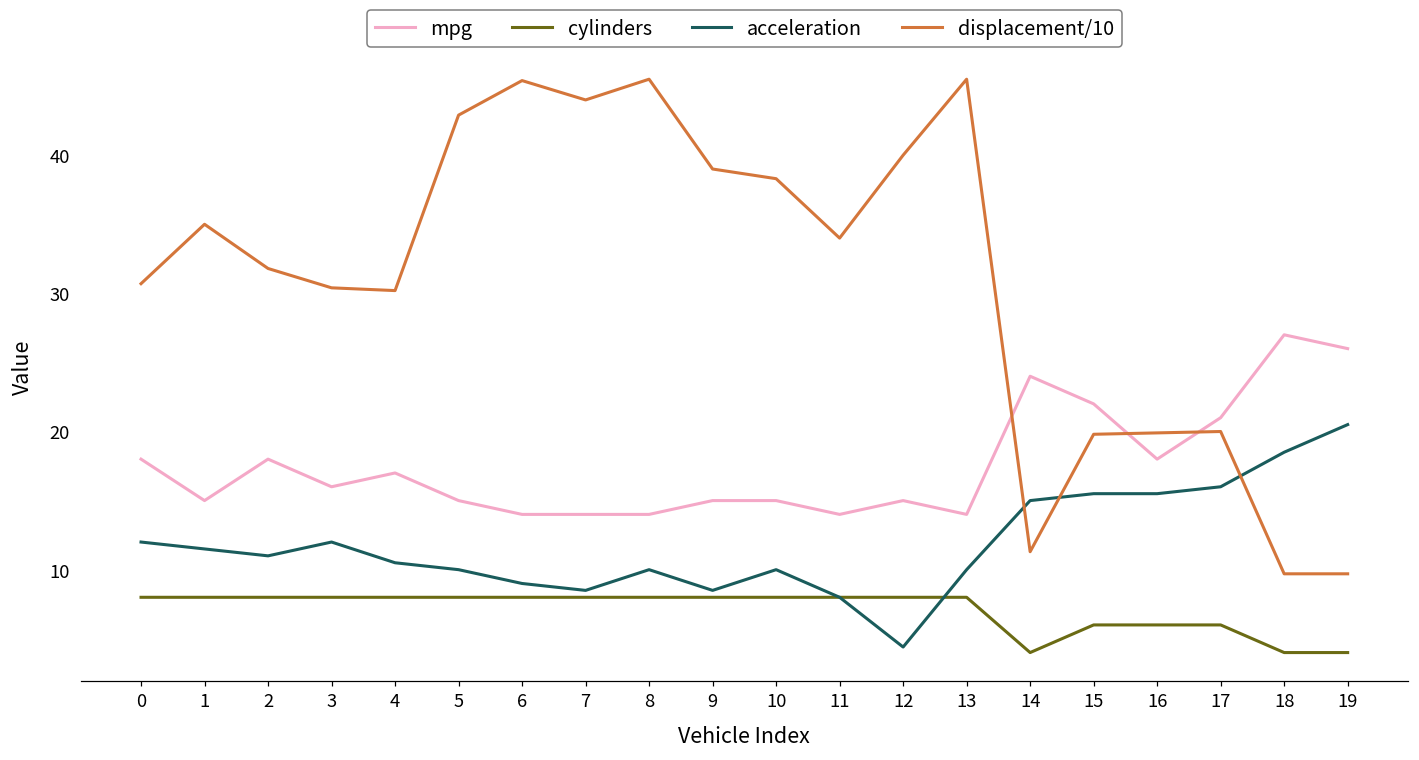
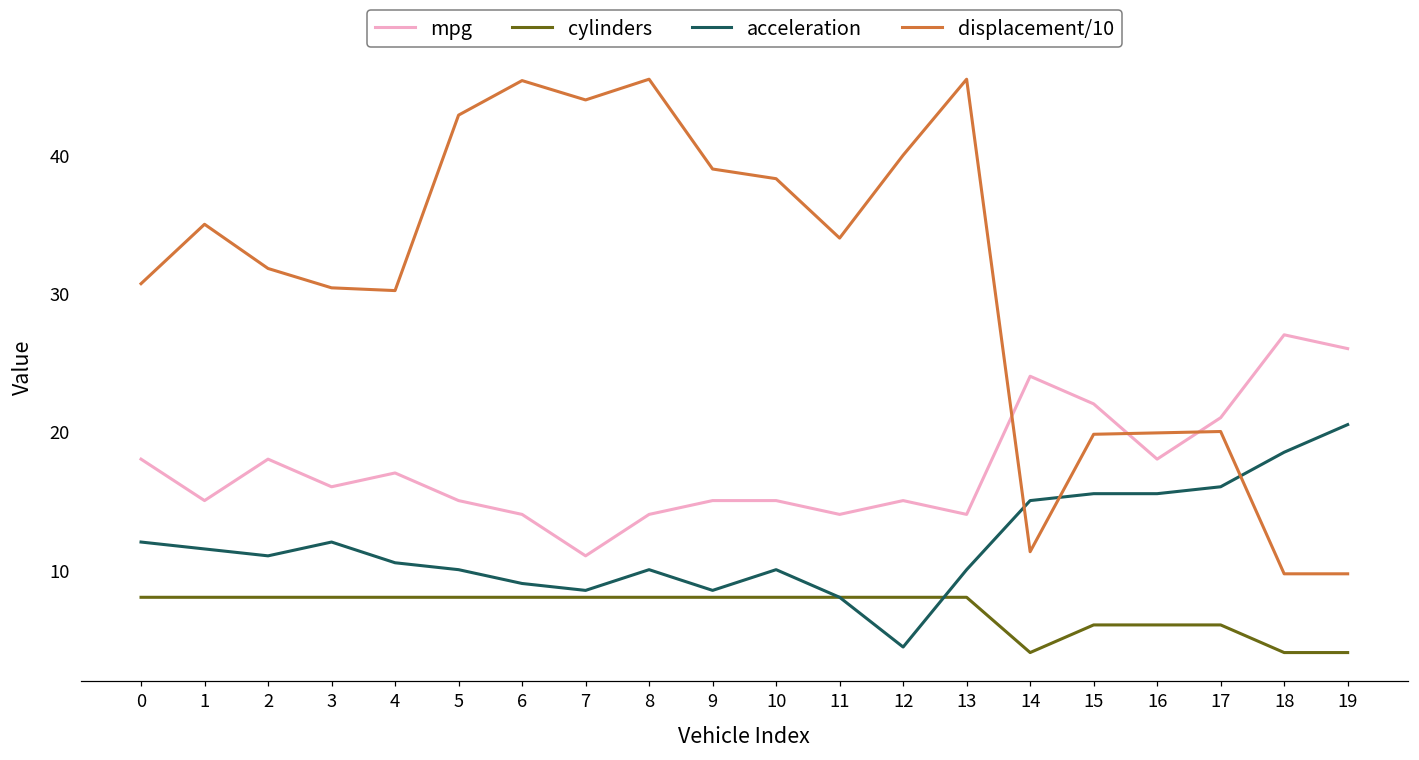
mpg, 7: 14 -> 11
